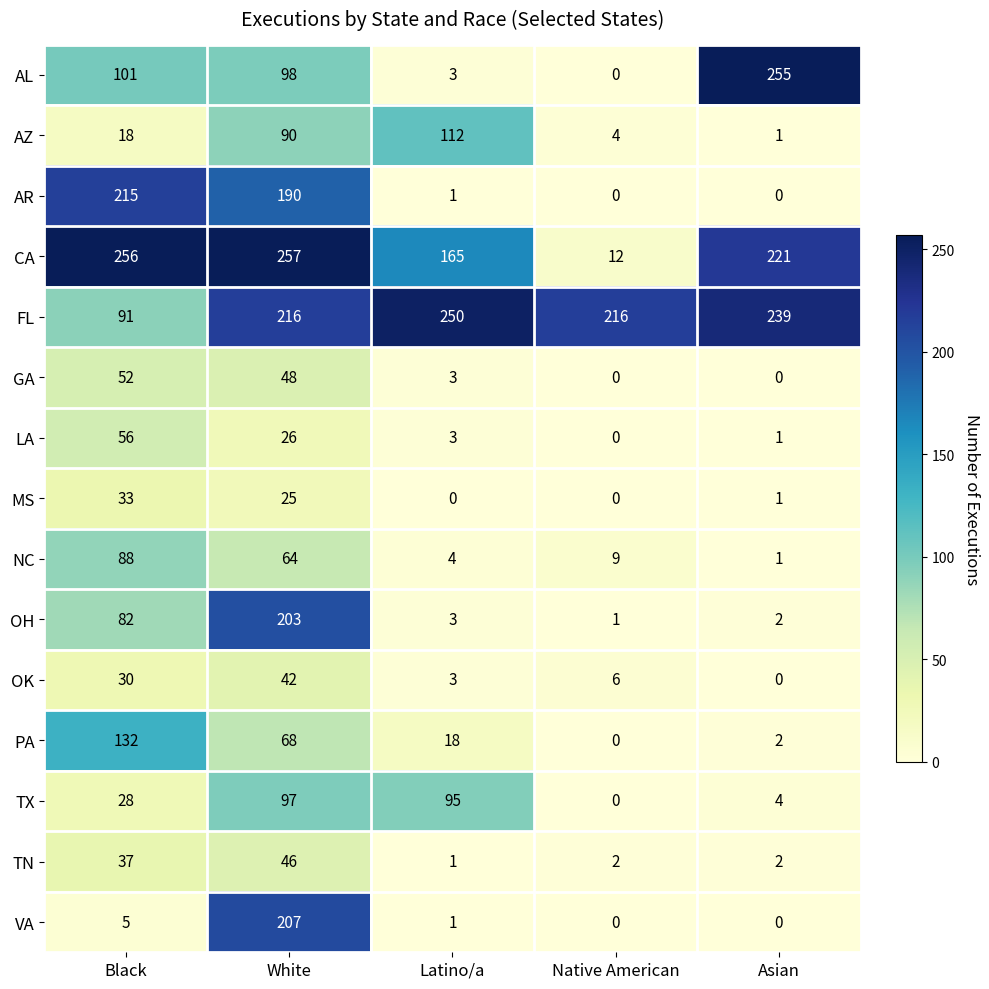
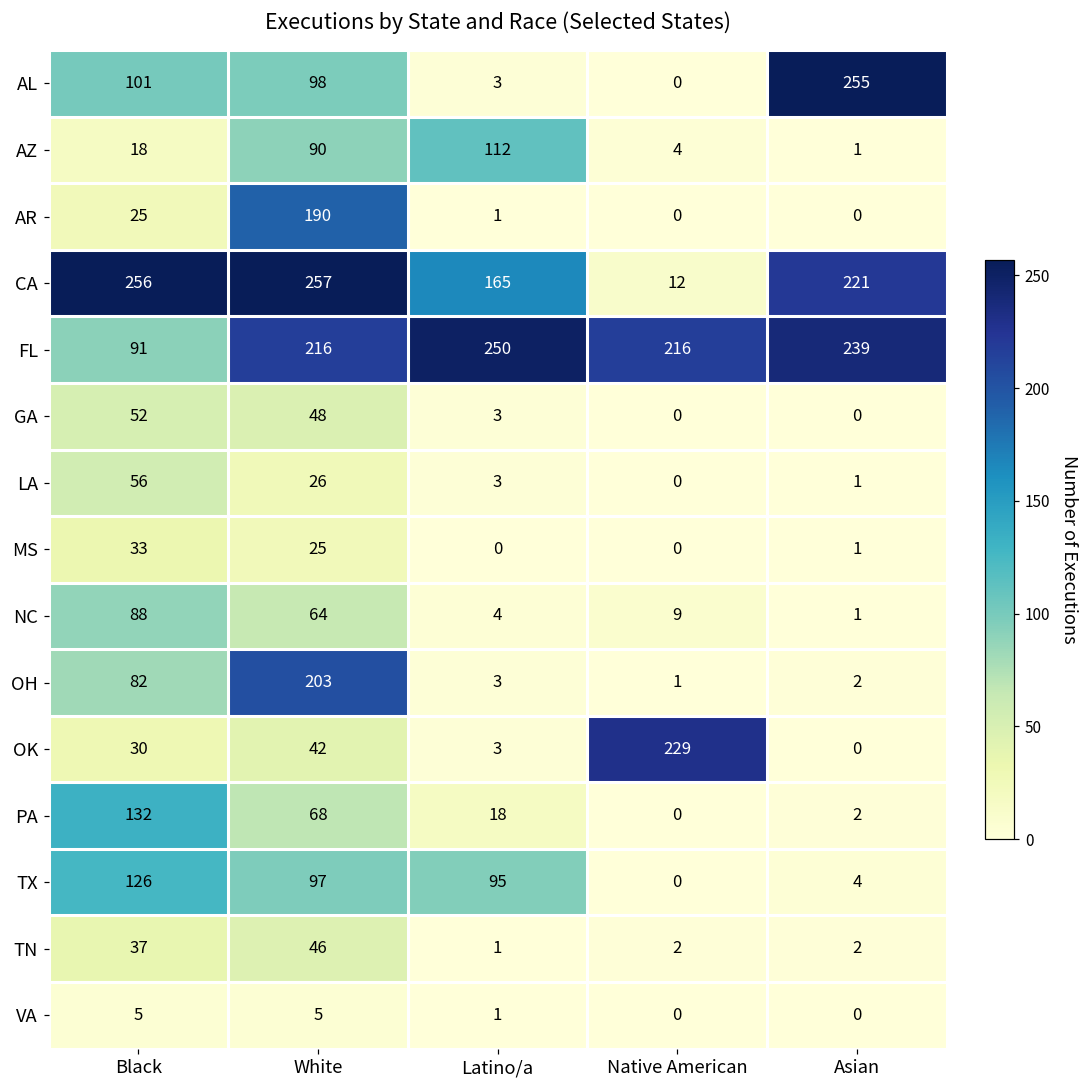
AR, Black: 215 -> 25
OK, Native American: 6 -> 229
TX, Black: 28 -> 126
VA, White: 207 -> 5
